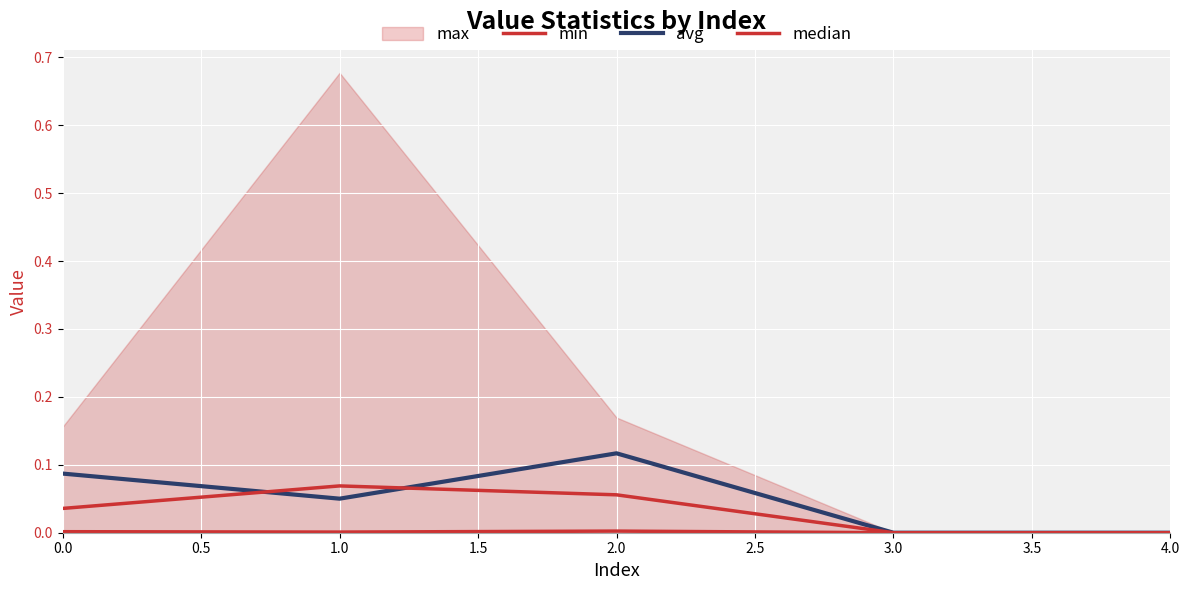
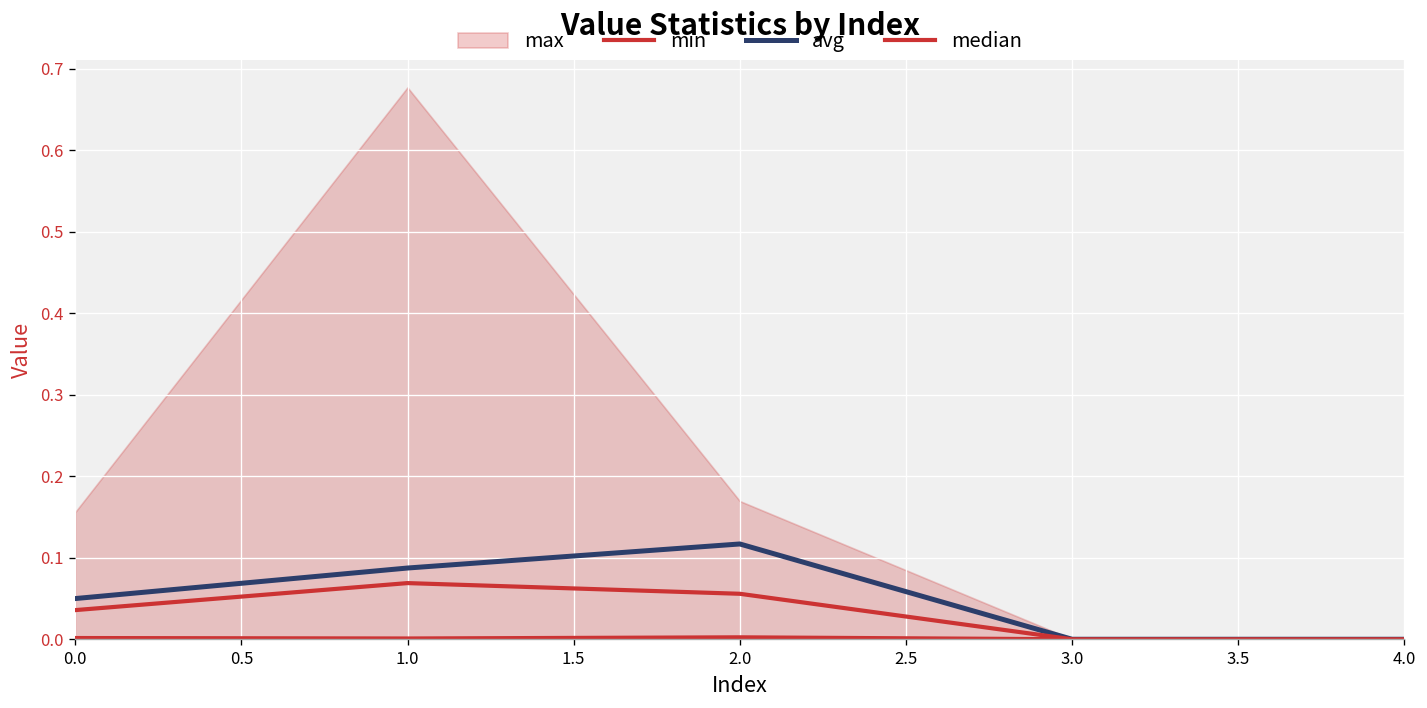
avg, 0.0: 0.09 -> 0.05
avg, 1.0: 0.05 -> 0.09
